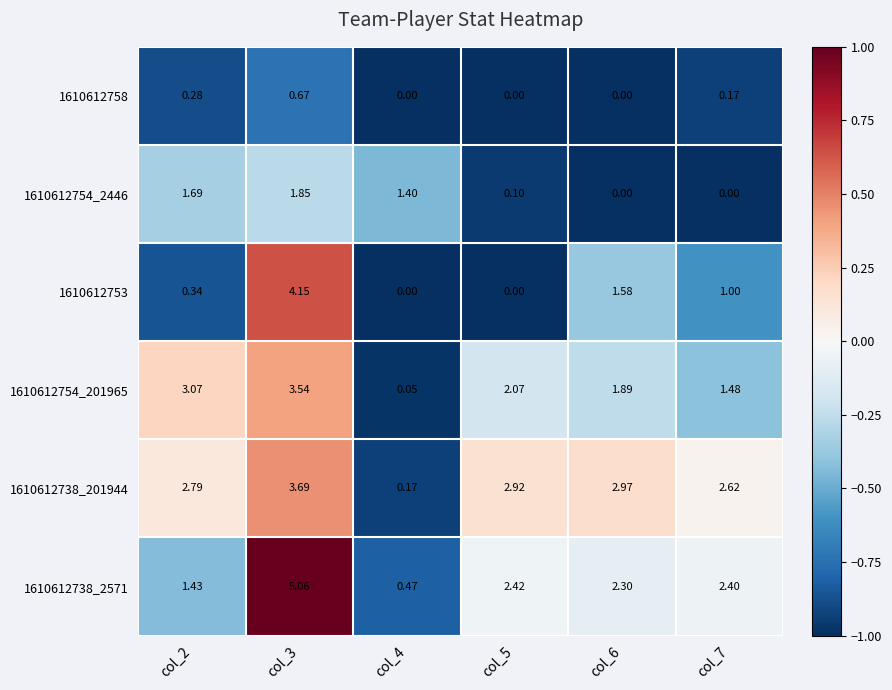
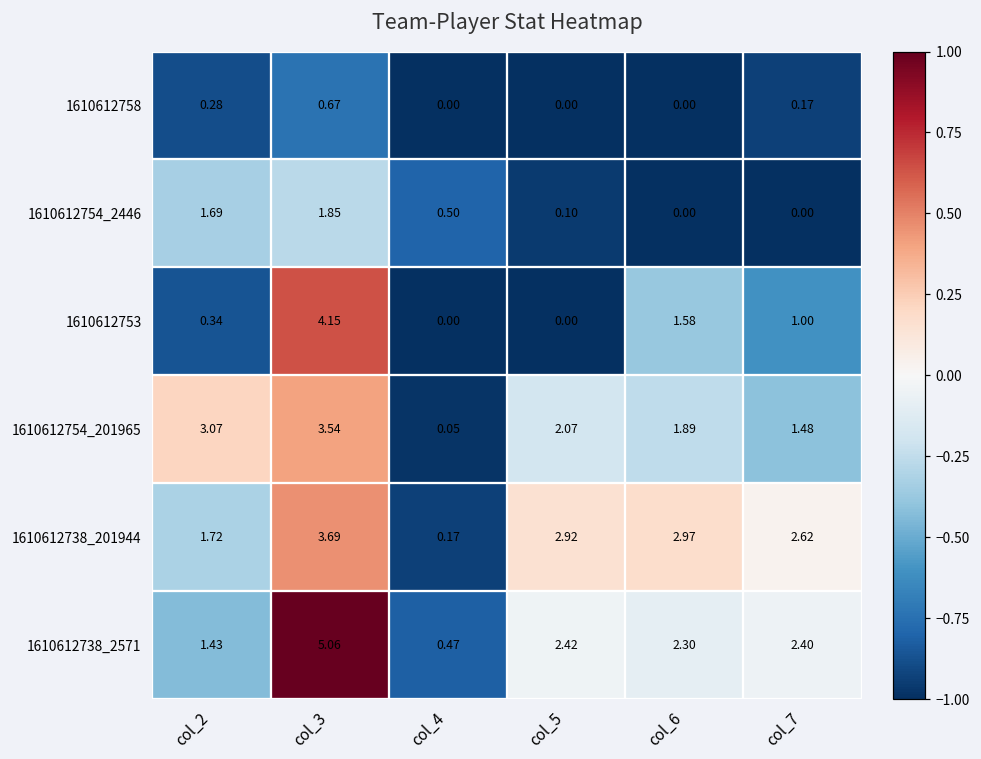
1610612754_2446, col_4: 1.40 -> 0.50
1610612738_201944, col_2: 2.79 -> 1.72
